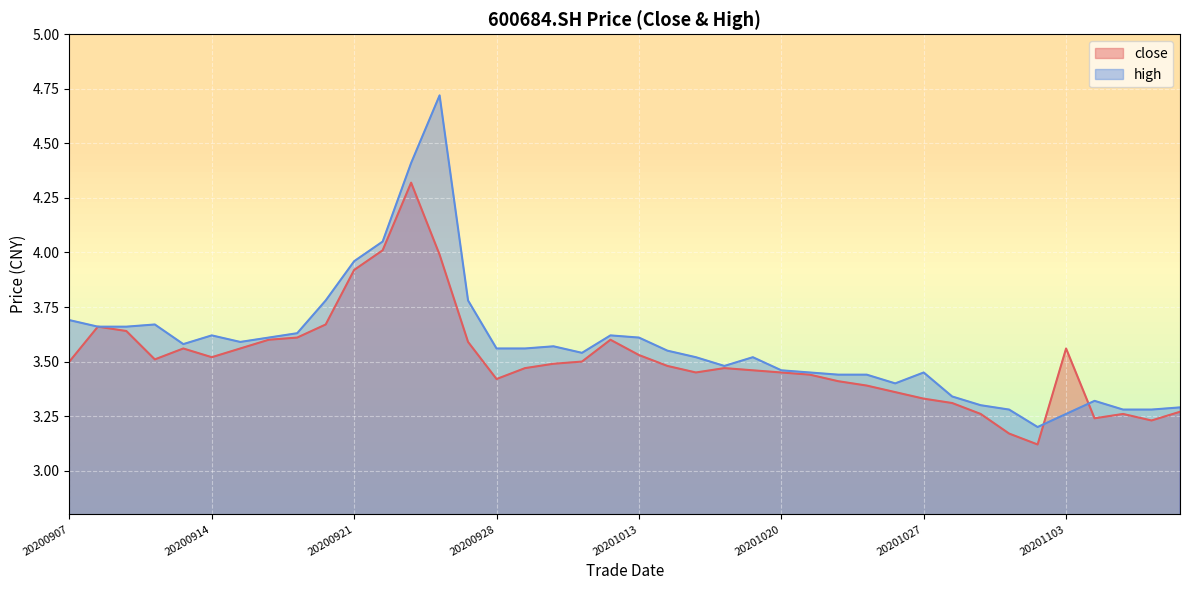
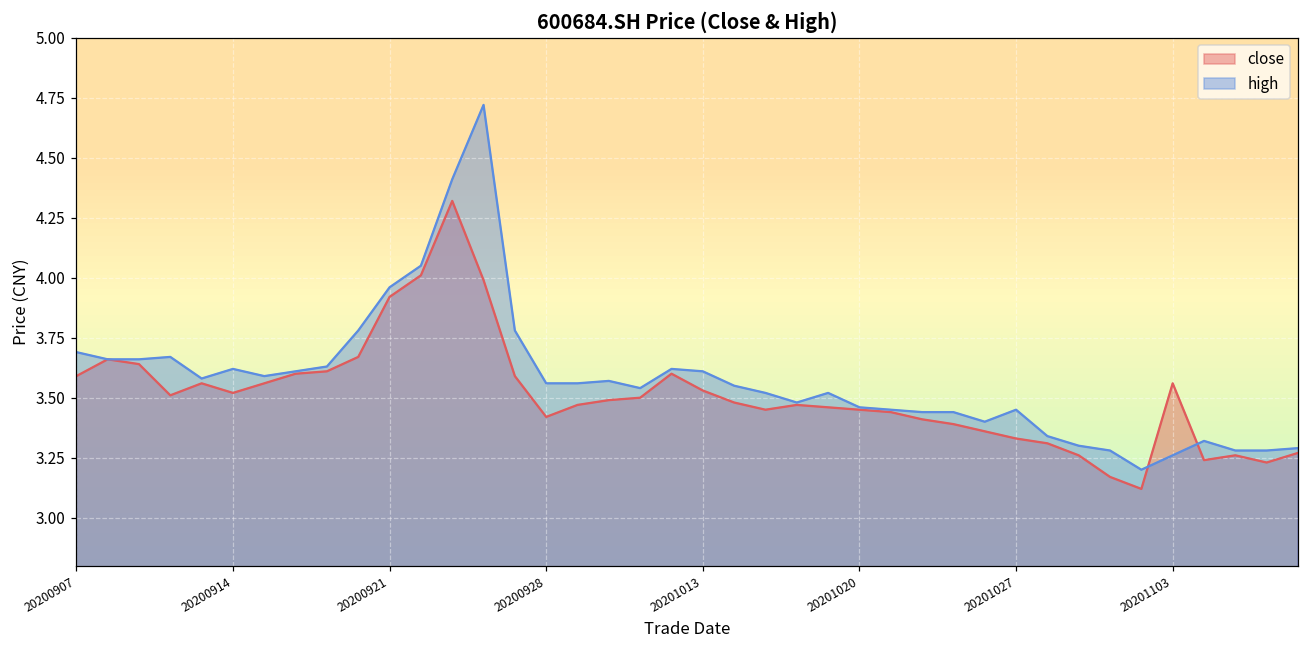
close, 20200907: 3.50 -> 3.59
